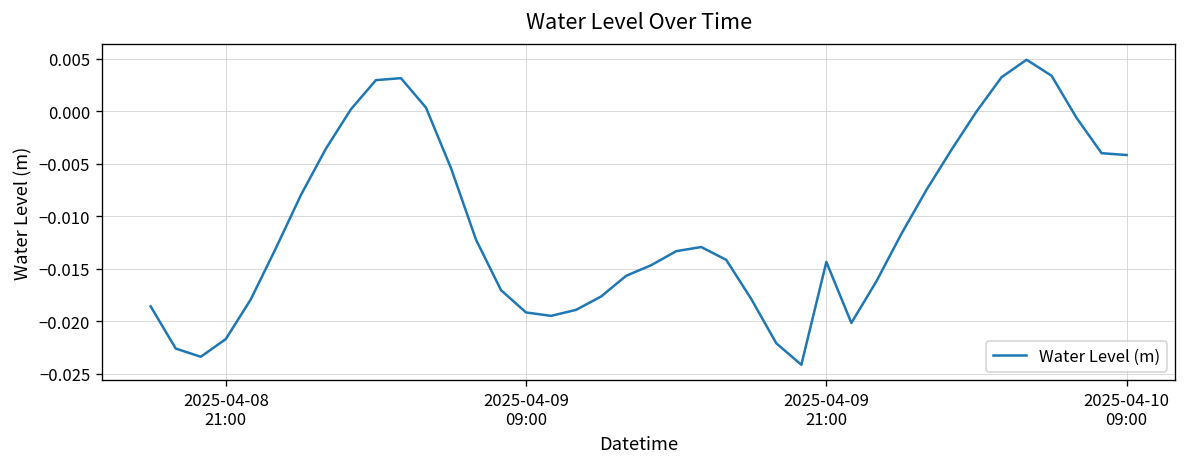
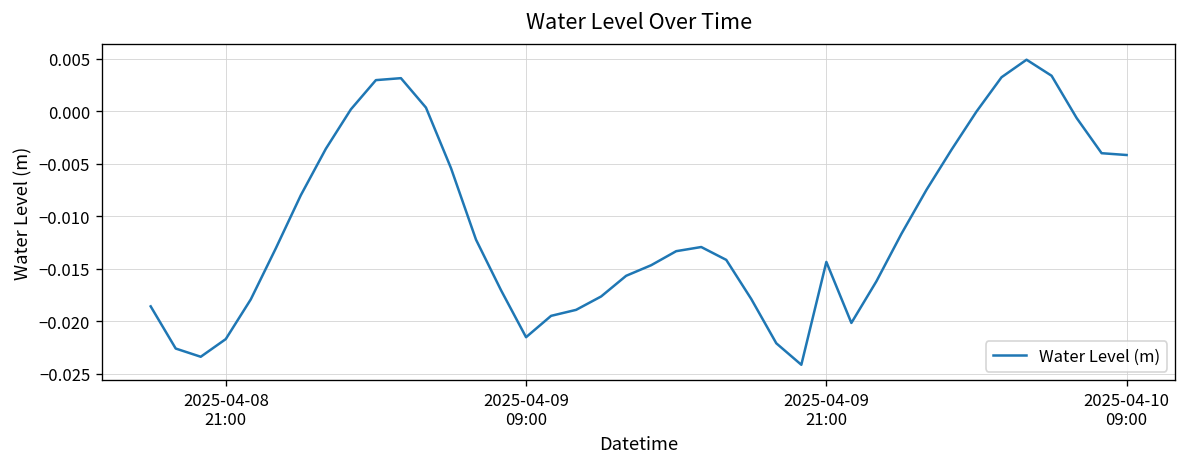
2025-04-09 09:00: -0.019 -> -0.022
